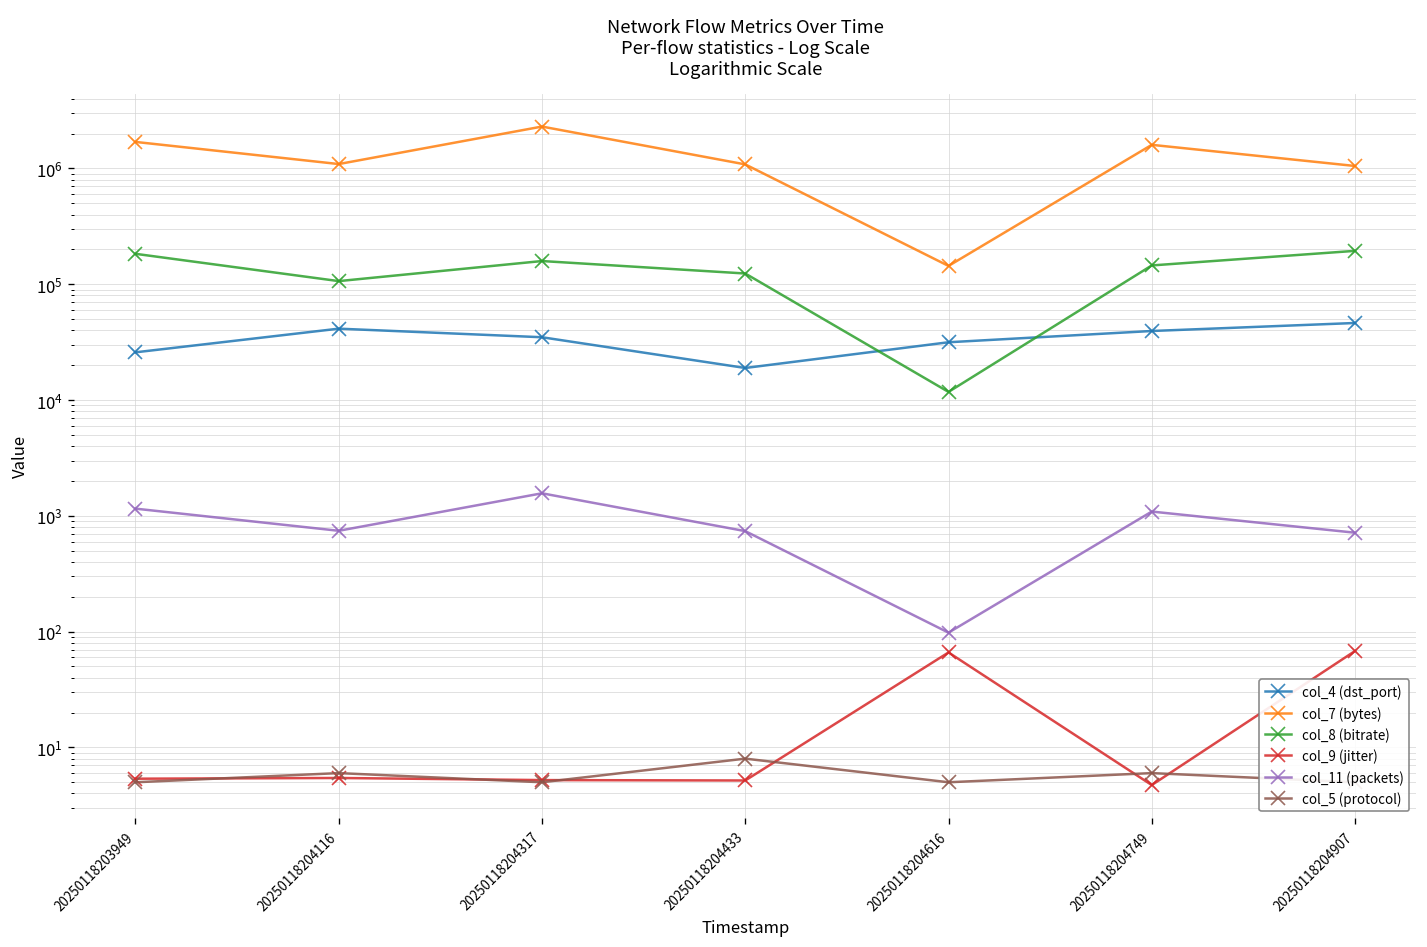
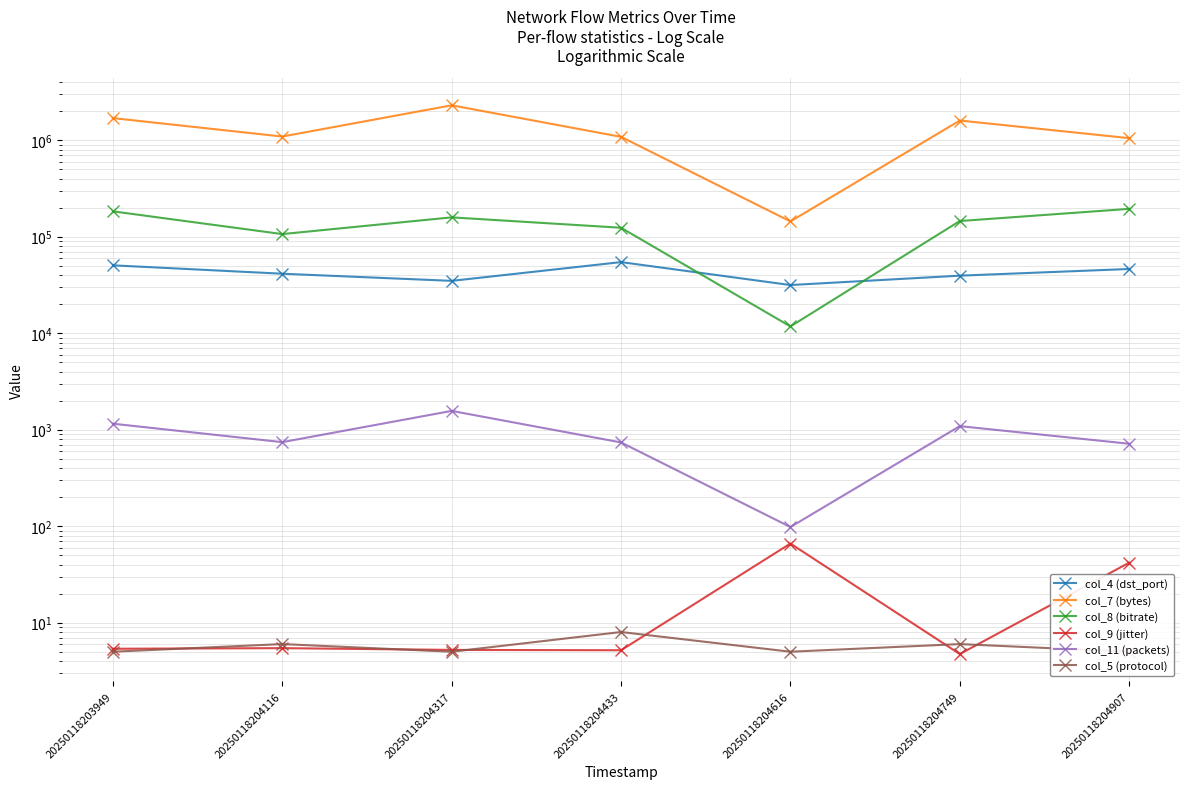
col_4 (dst_port), 20250118203949: 26000 -> 50000
col_4 (dst_port), 20250118204433: 19000 -> 50000
col_9 (jitter), 20250118204907: 70 -> 42
